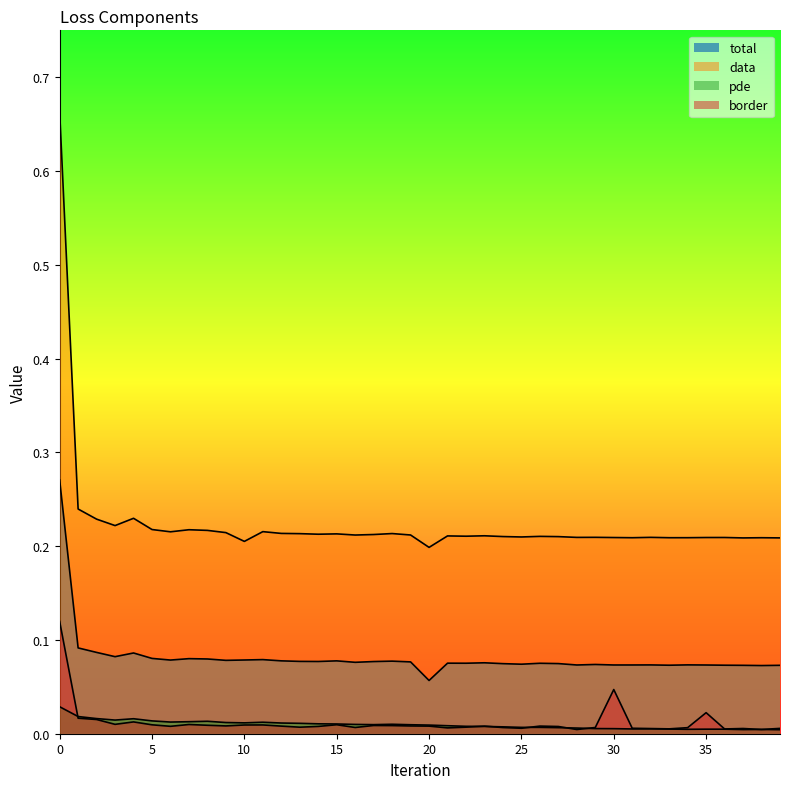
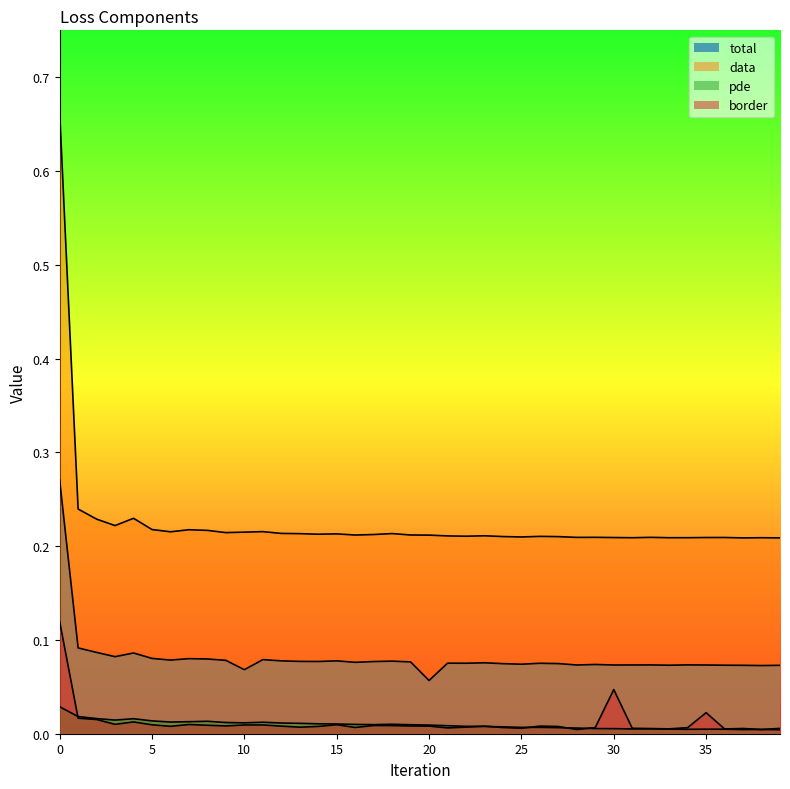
total, 10: 0.08 -> 0.07
data, 10: 0.205 -> 0.215
data, 20: 0.20 -> 0.21
